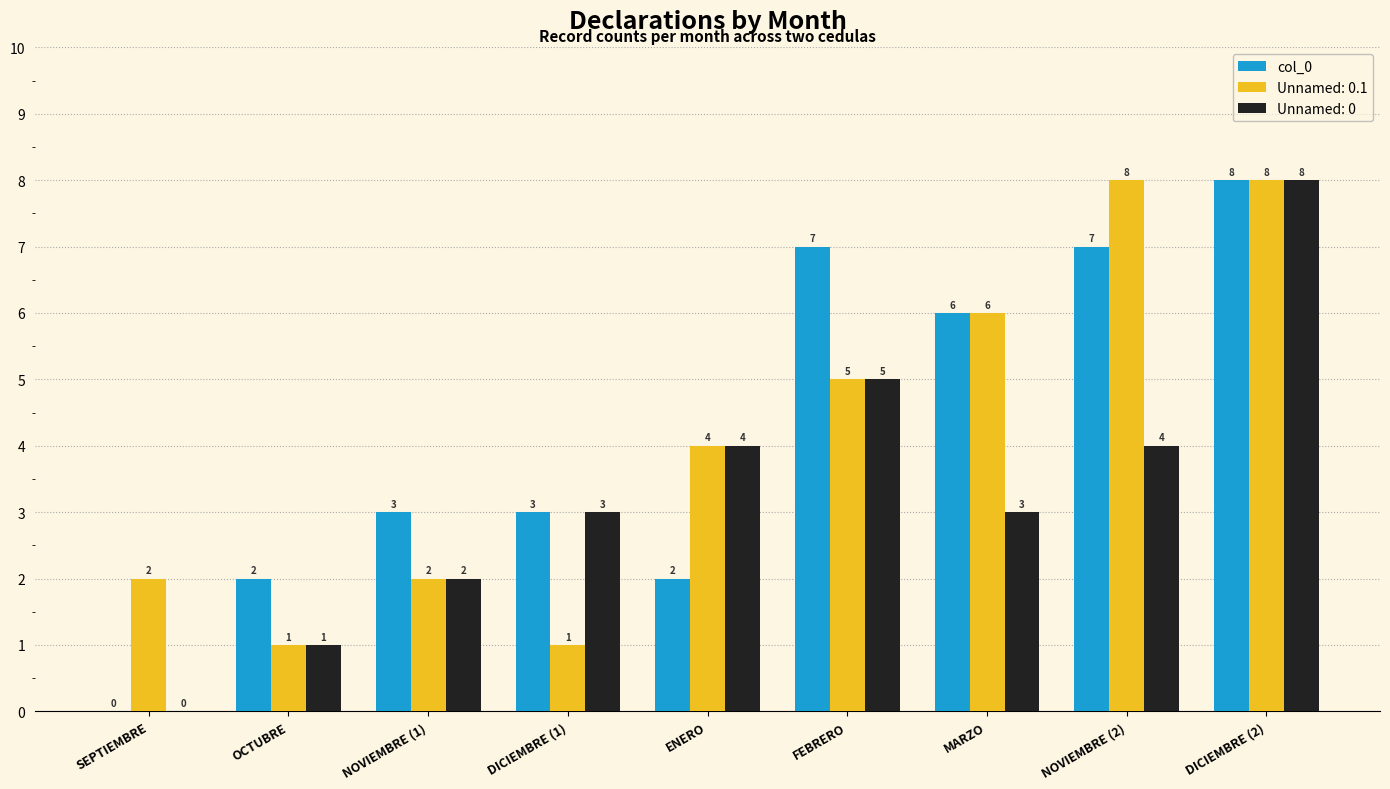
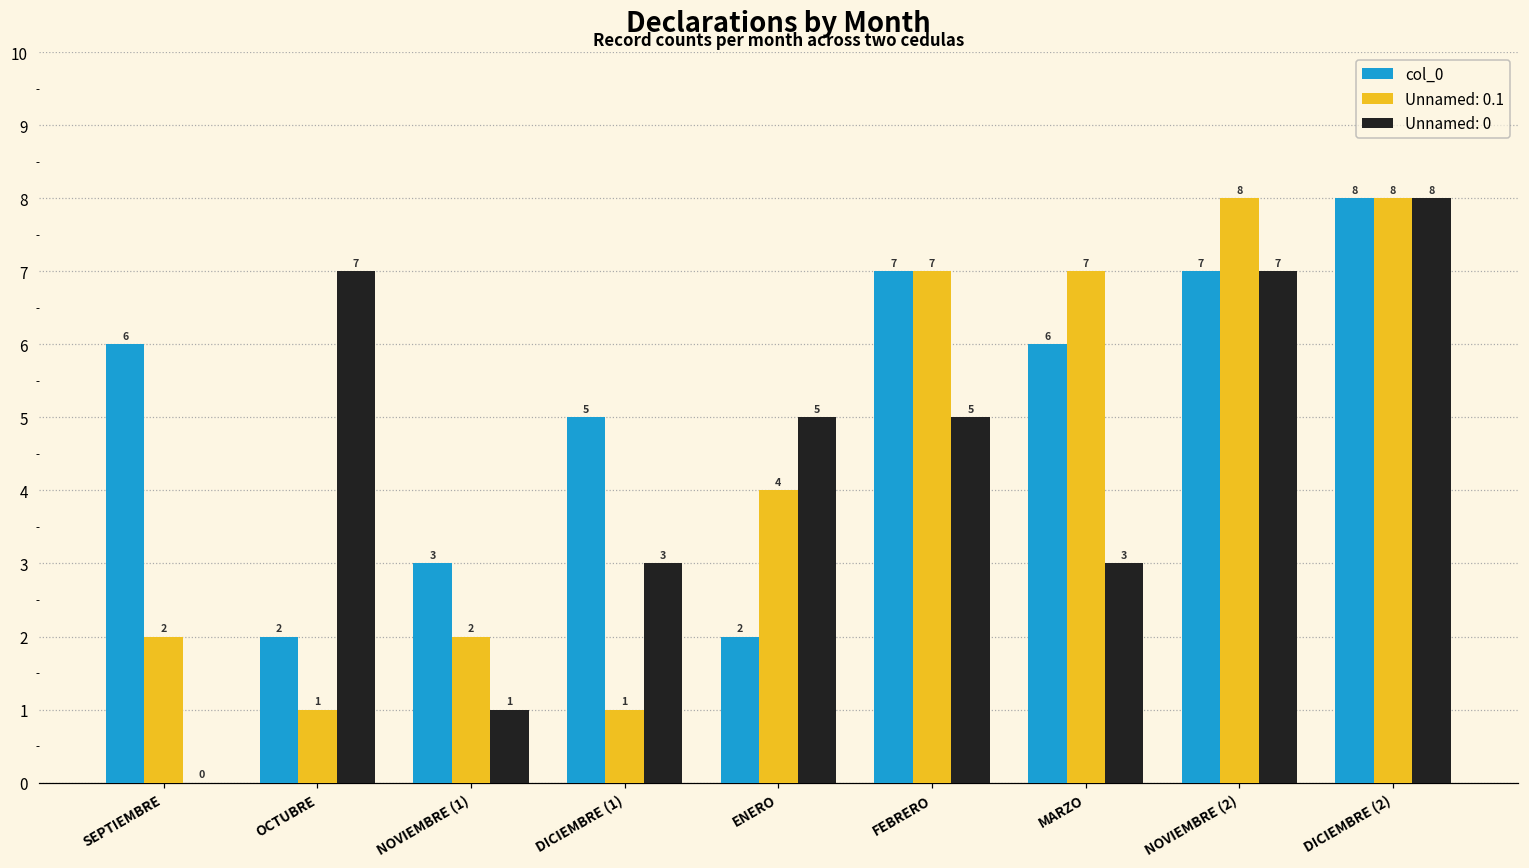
col_0, SEPTIEMBRE: 0 -> 6
Unnamed: 0, OCTUBRE: 1 -> 7
Unnamed: 0, NOVIEMBRE (1): 2 -> 1
col_0, DICIEMBRE (1): 3 -> 5
Unnamed: 0, ENERO: 4 -> 5
Unnamed: 0.1, FEBRERO: 5 -> 7
Unnamed: 0.1, MARZO: 6 -> 7
Unnamed: 0, NOVIEMBRE (2): 4 -> 7
